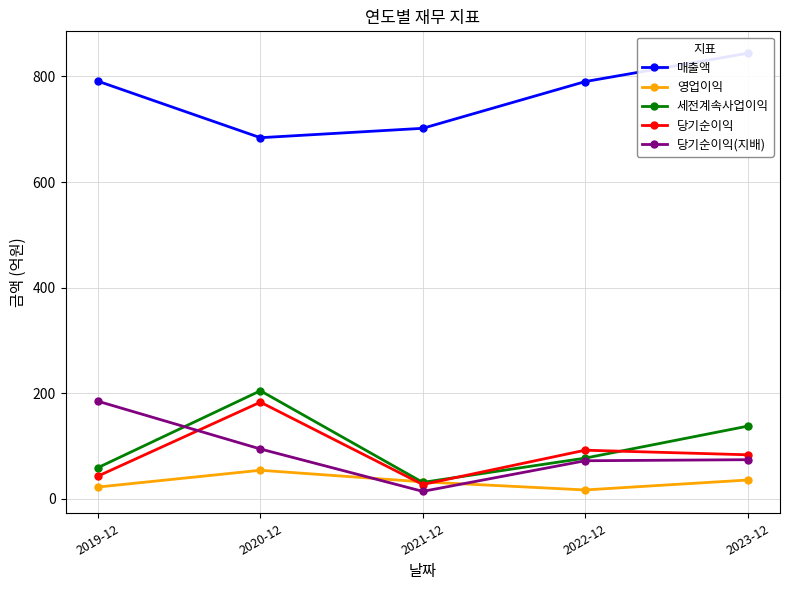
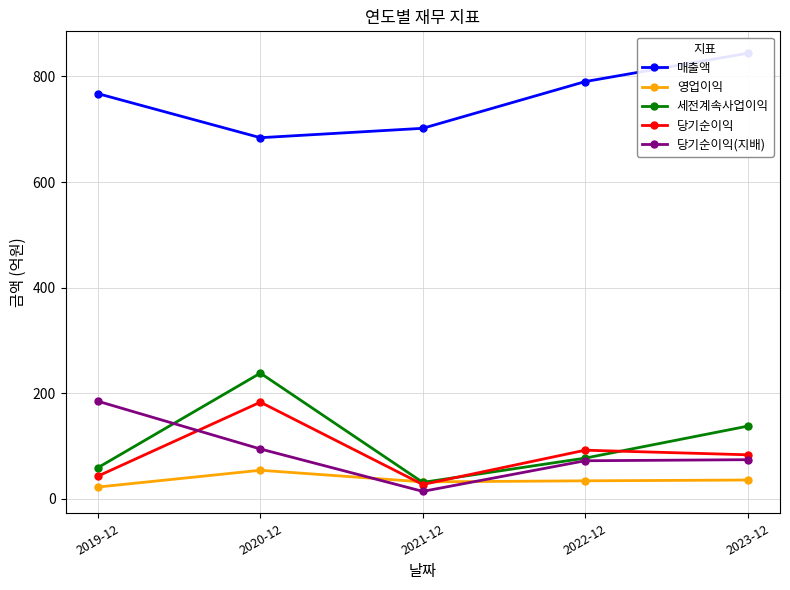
매출액, 2019-12: 790 -> 770
세전계속사업이익, 2020-12: 200 -> 240
영업이익, 2022-12: 20 -> 30
